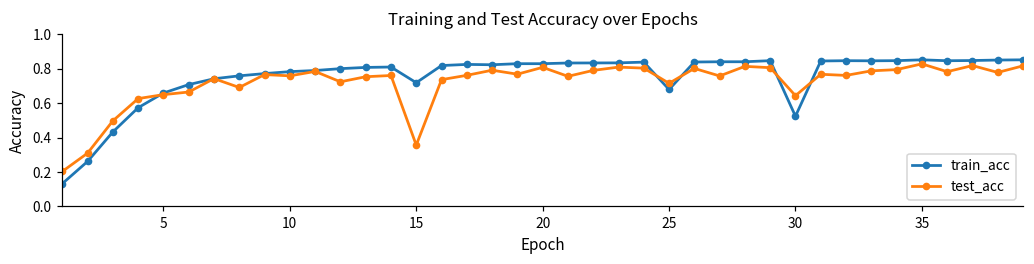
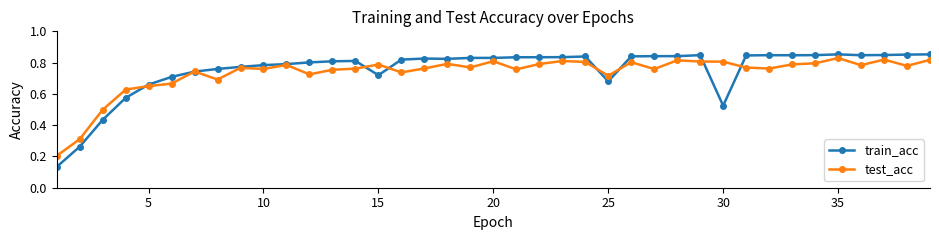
test_acc, 15: 0.36 -> 0.79
test_acc, 30: 0.64 -> 0.81
